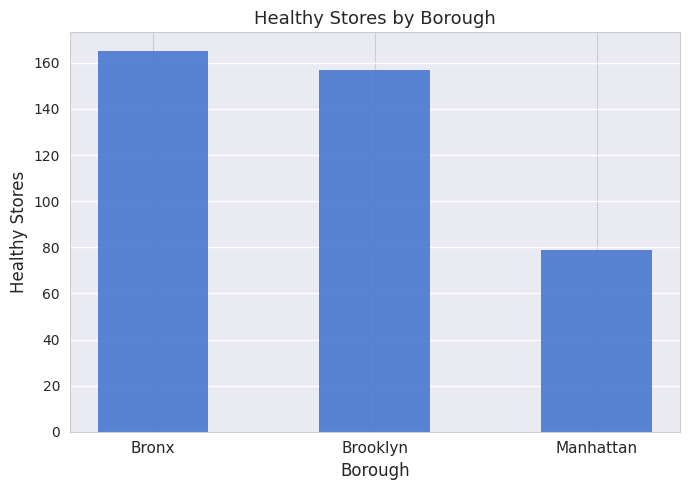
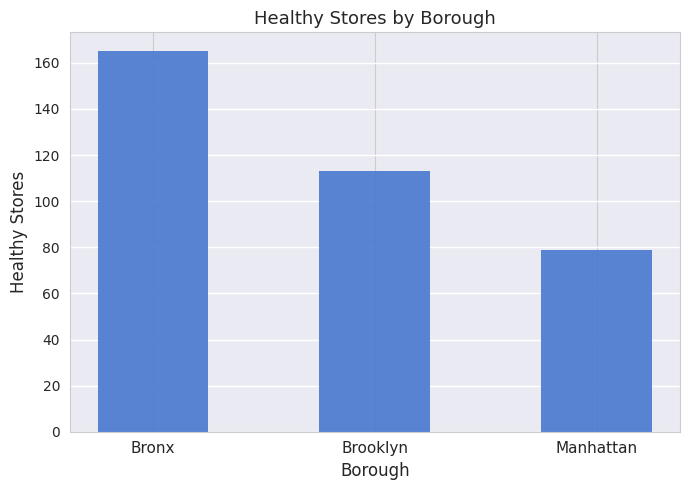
Brooklyn: 157 -> 113
